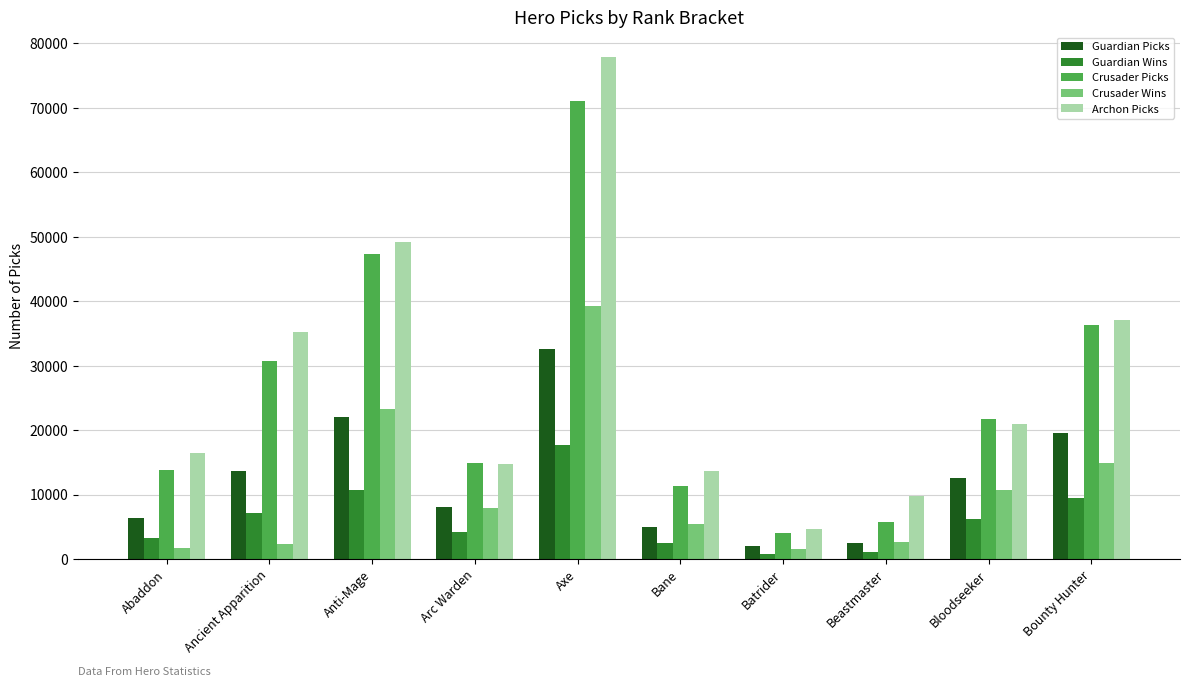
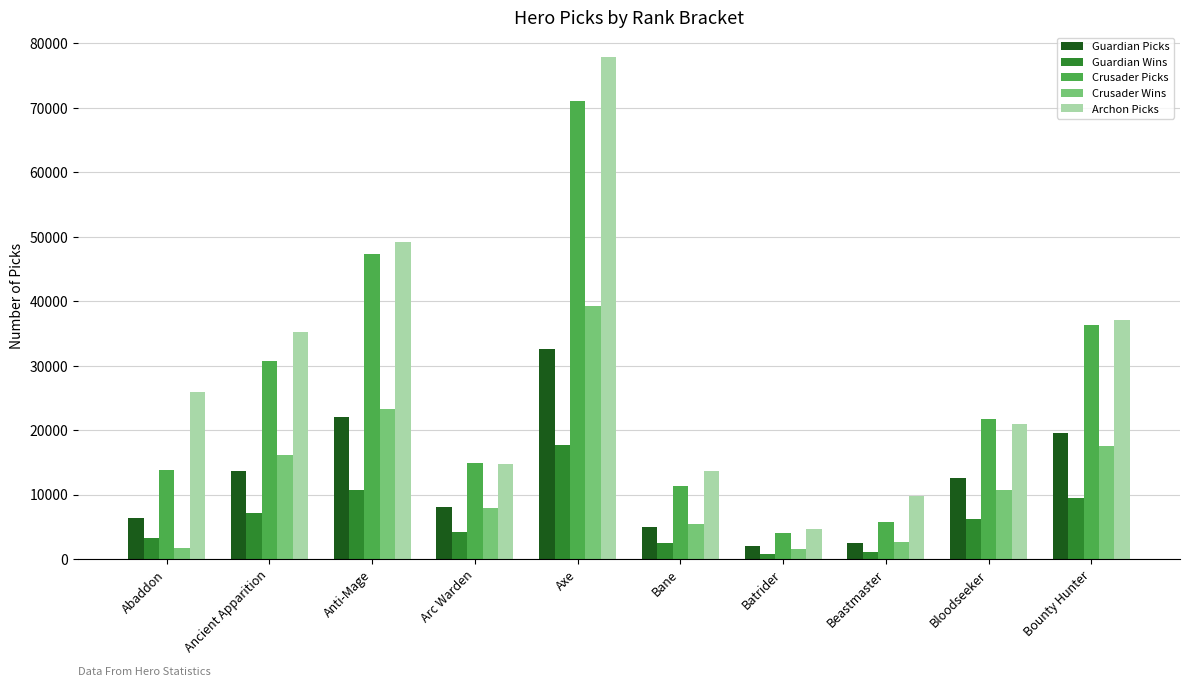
Archon Picks, Abaddon: 16000 -> 26000
Crusader Wins, Ancient Apparition: 2000 -> 16000
Crusader Wins, Bounty Hunter: 15000 -> 18000
